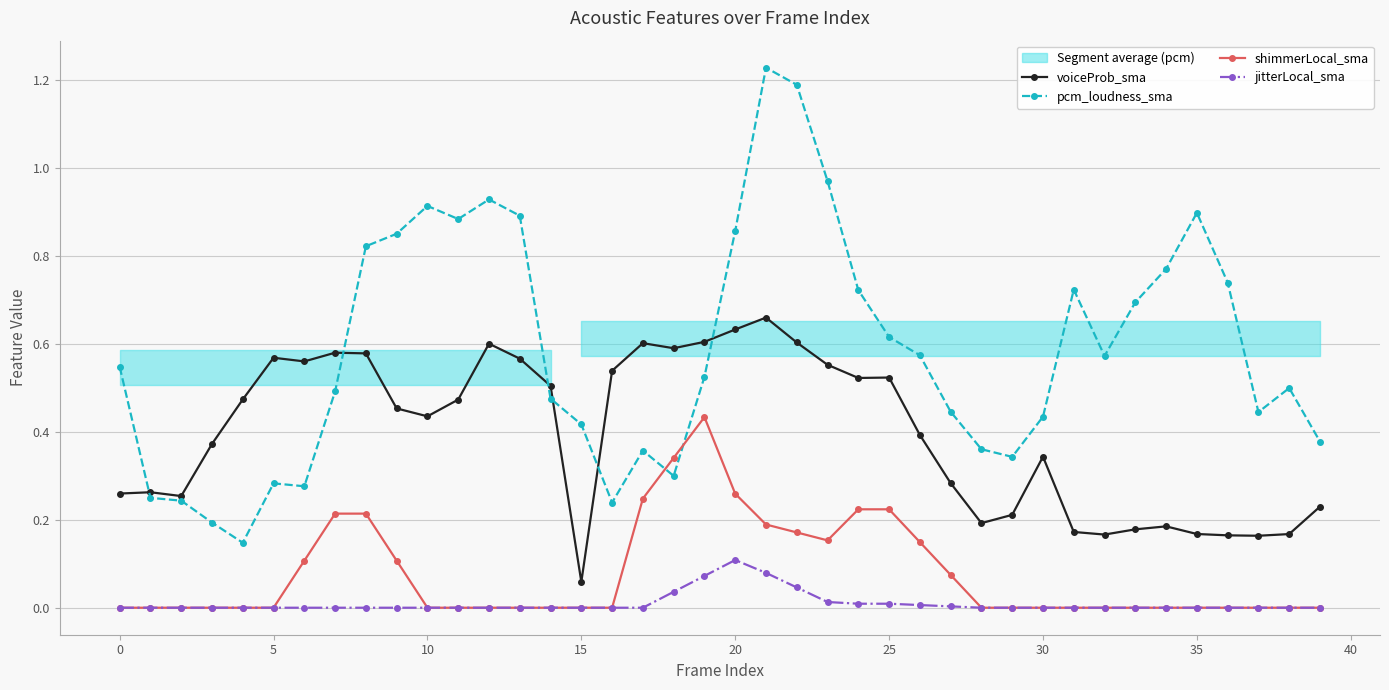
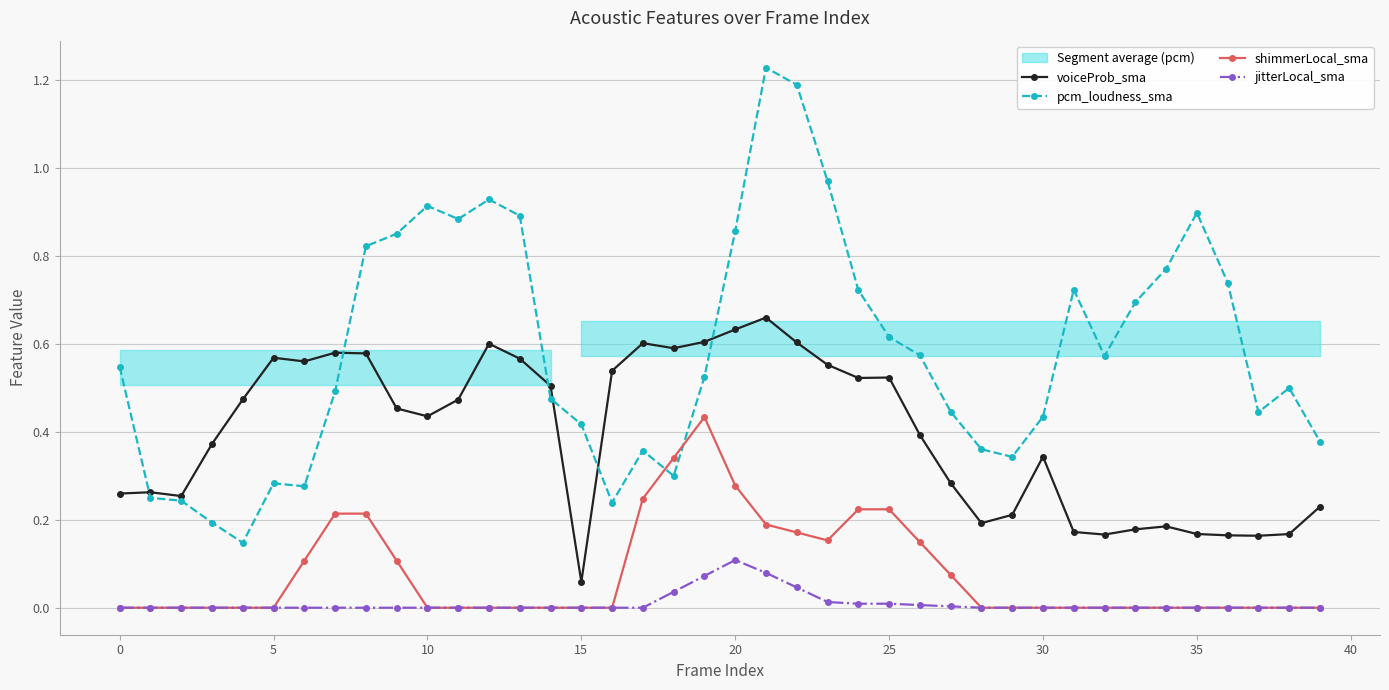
shimmerLocal_sma, 20: 0.26 -> 0.28
